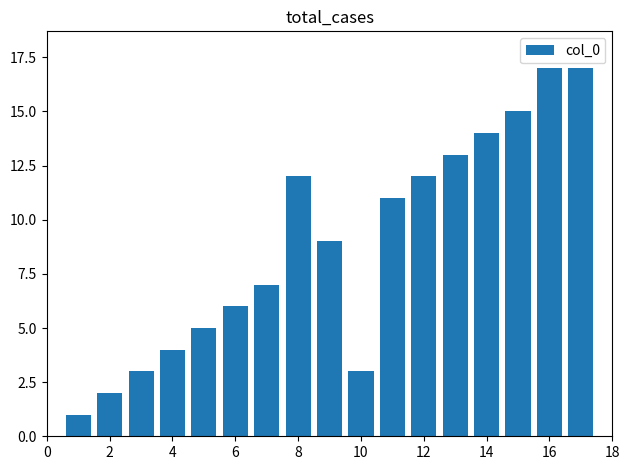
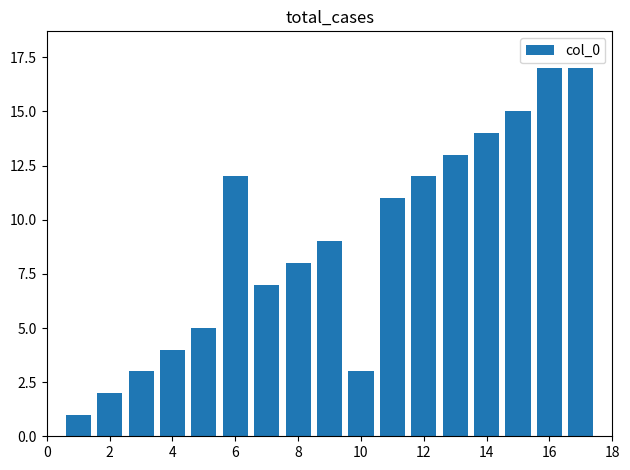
6: 6 -> 12
8: 12 -> 8
